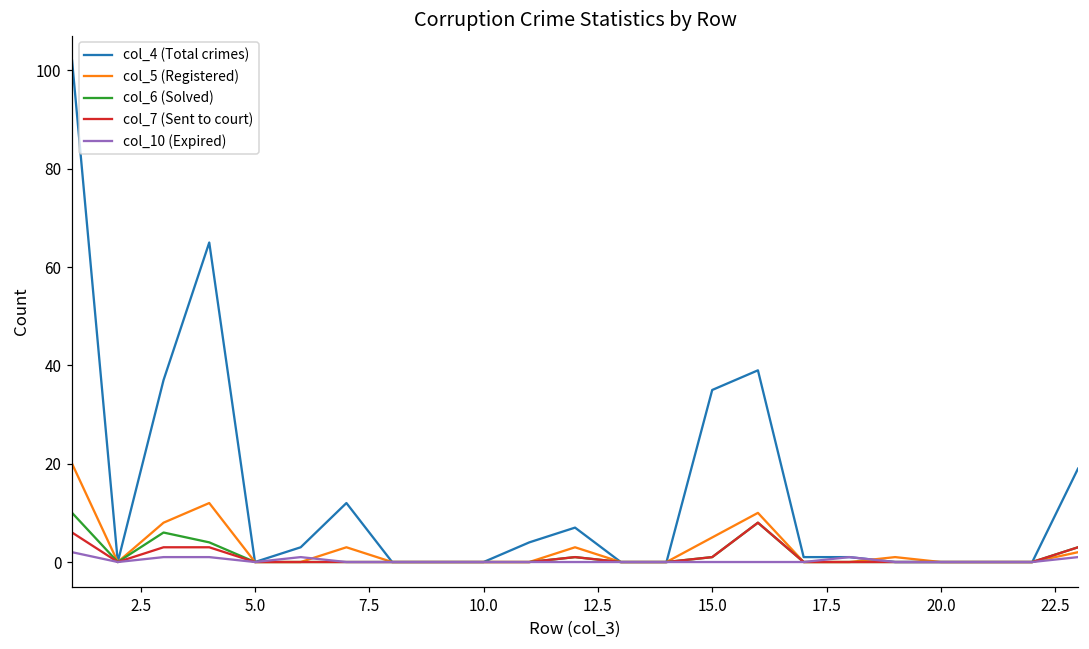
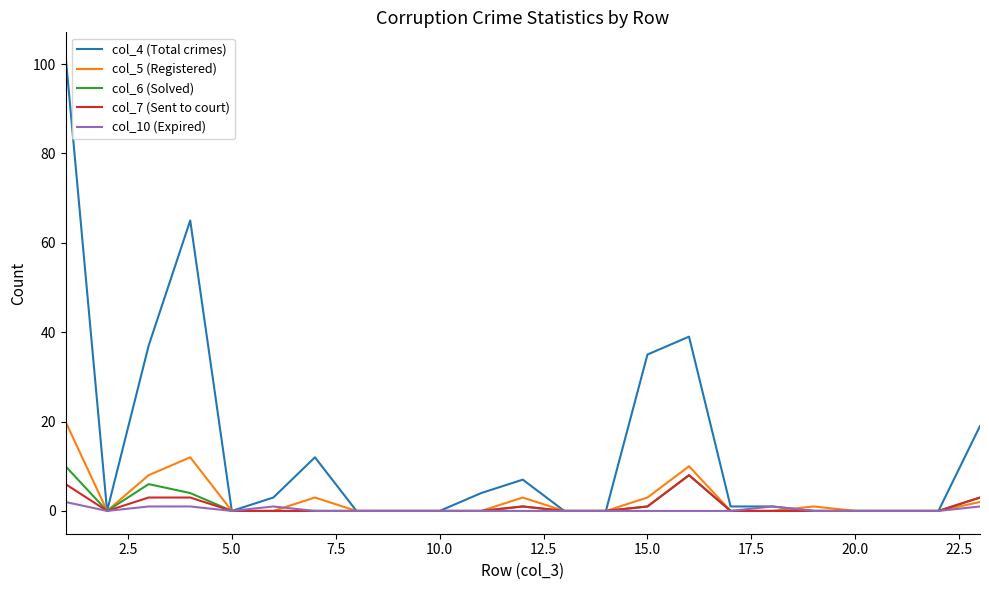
col_5 (Registered), 15.0: 5 -> 3
